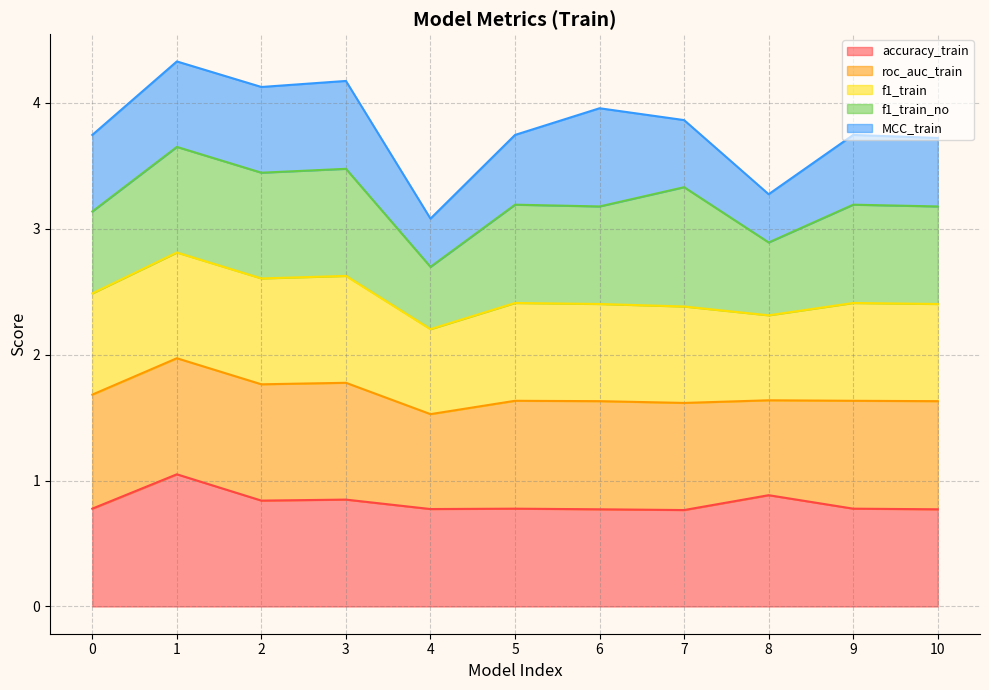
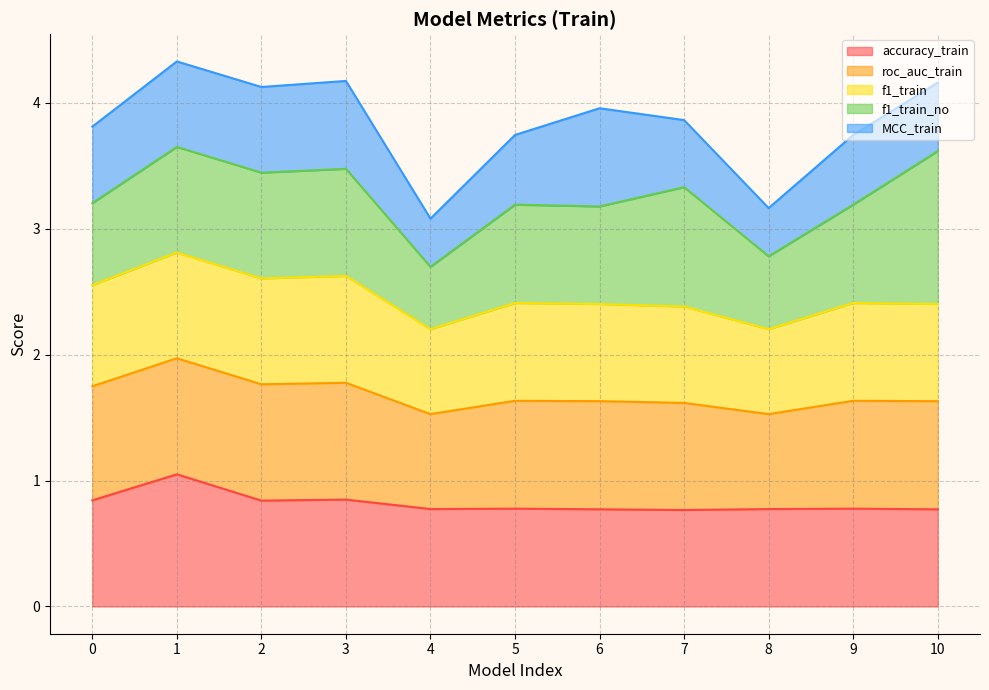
accuracy_train, 0: 0.78 -> 0.84
accuracy_train, 8: 0.88 -> 0.77
f1_train_no, 10: 0.77 -> 1.22
